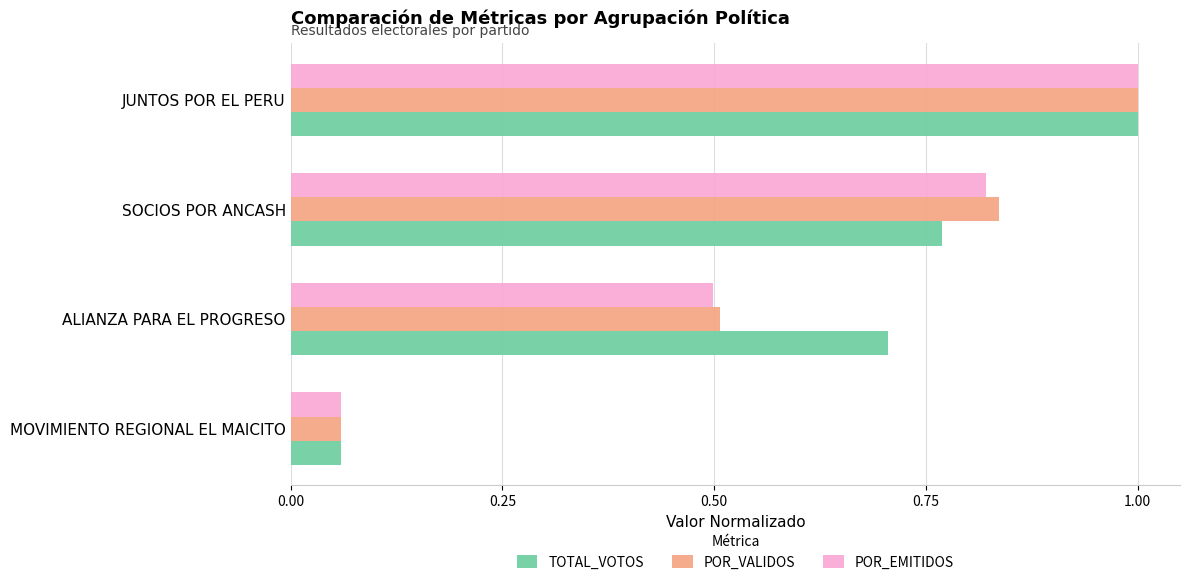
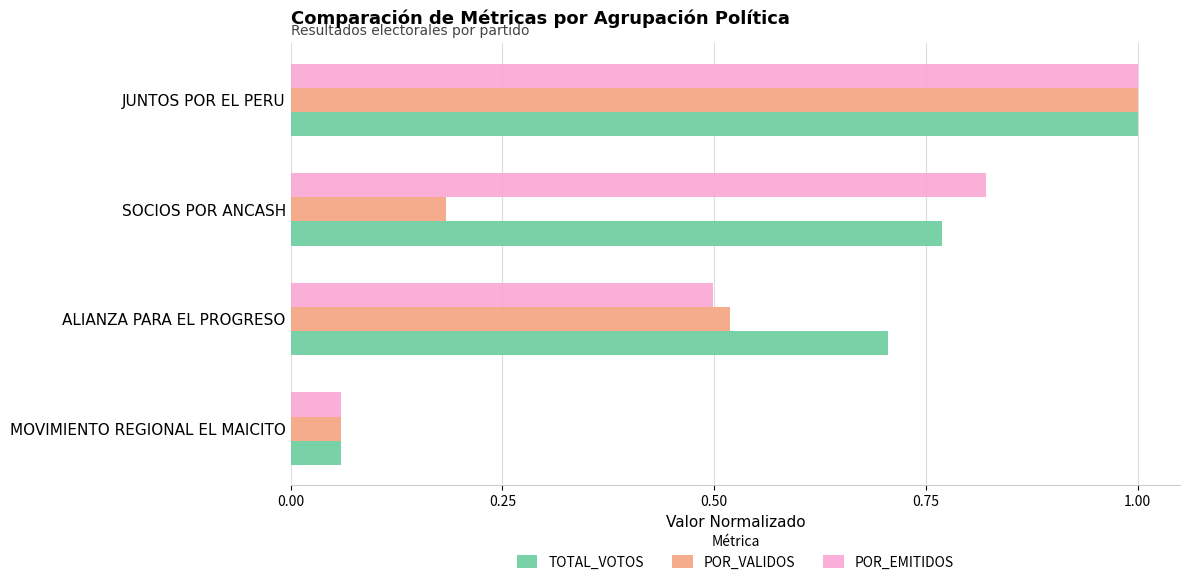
POR_VALIDOS, SOCIOS POR ANCASH: 0.84 -> 0.18
POR_VALIDOS, ALIANZA PARA EL PROGRESO: 0.51 -> 0.52
